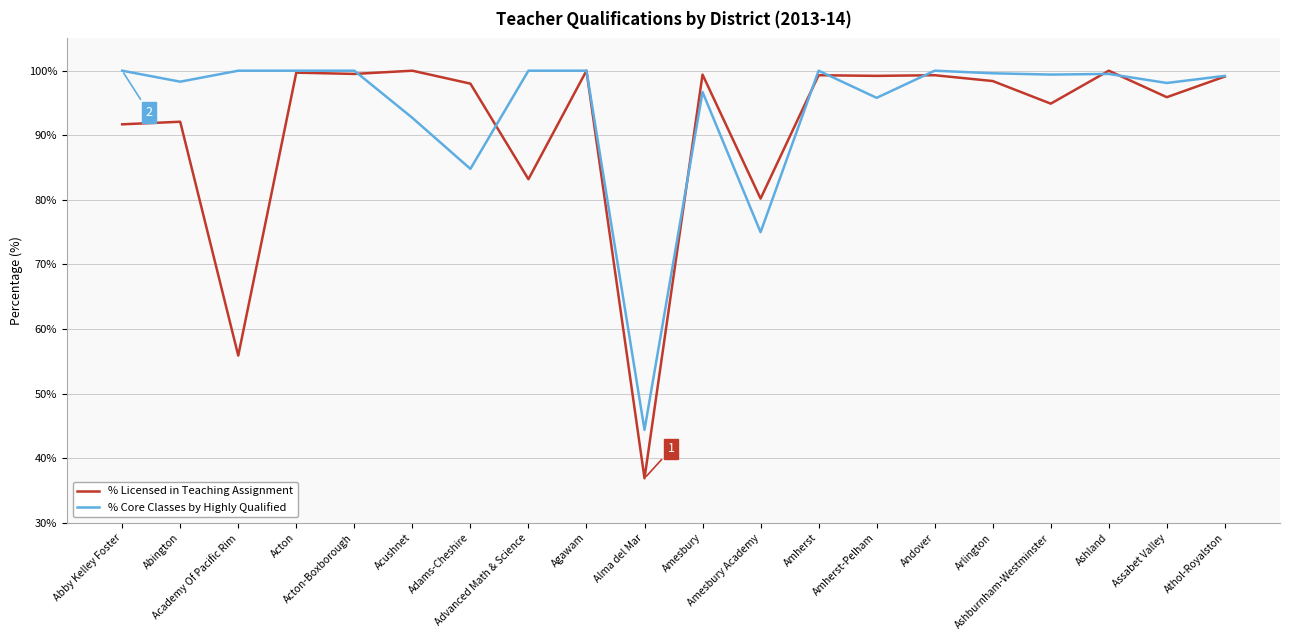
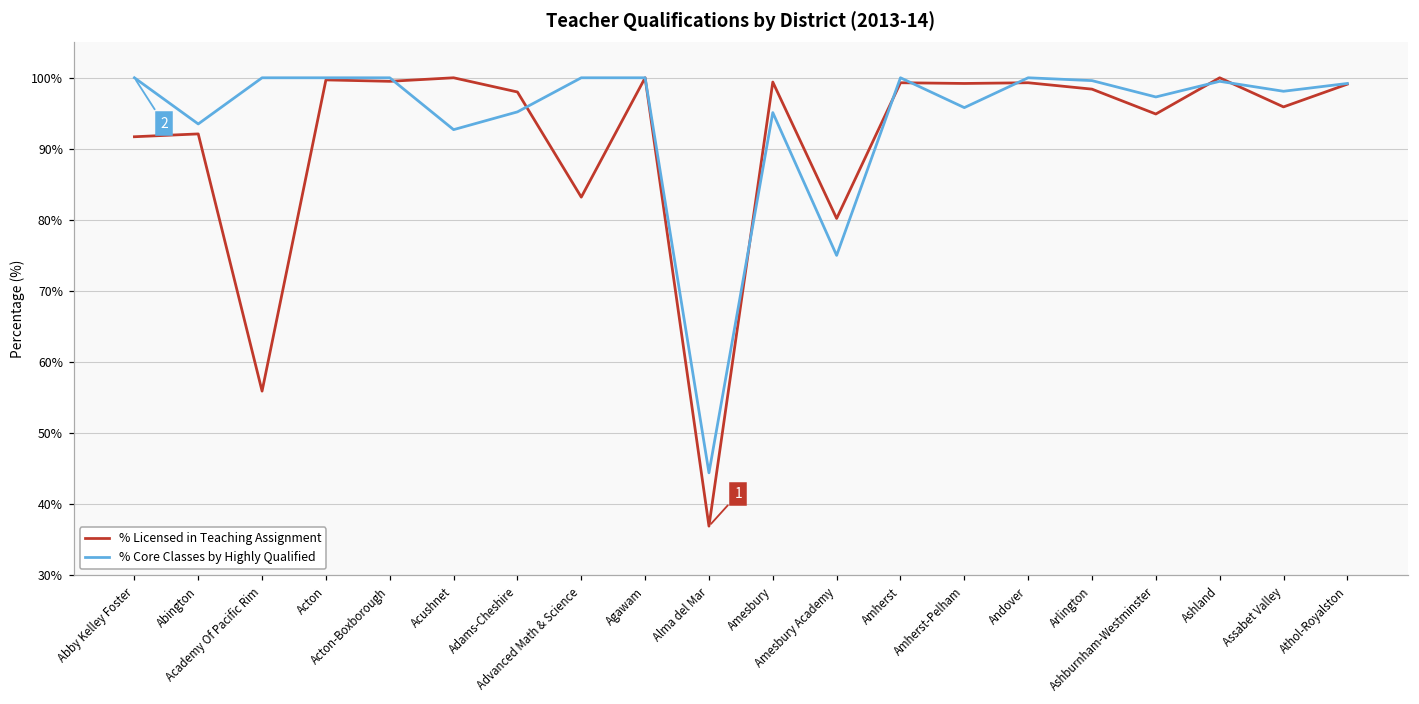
% Core Classes by Highly Qualified, Abington: 98% -> 94%
% Core Classes by Highly Qualified, Adams-Cheshire: 85% -> 95%
% Core Classes by Highly Qualified, Amesbury: 97% -> 95%
% Core Classes by Highly Qualified, Ashburnham-Westminster: 99% -> 97%
